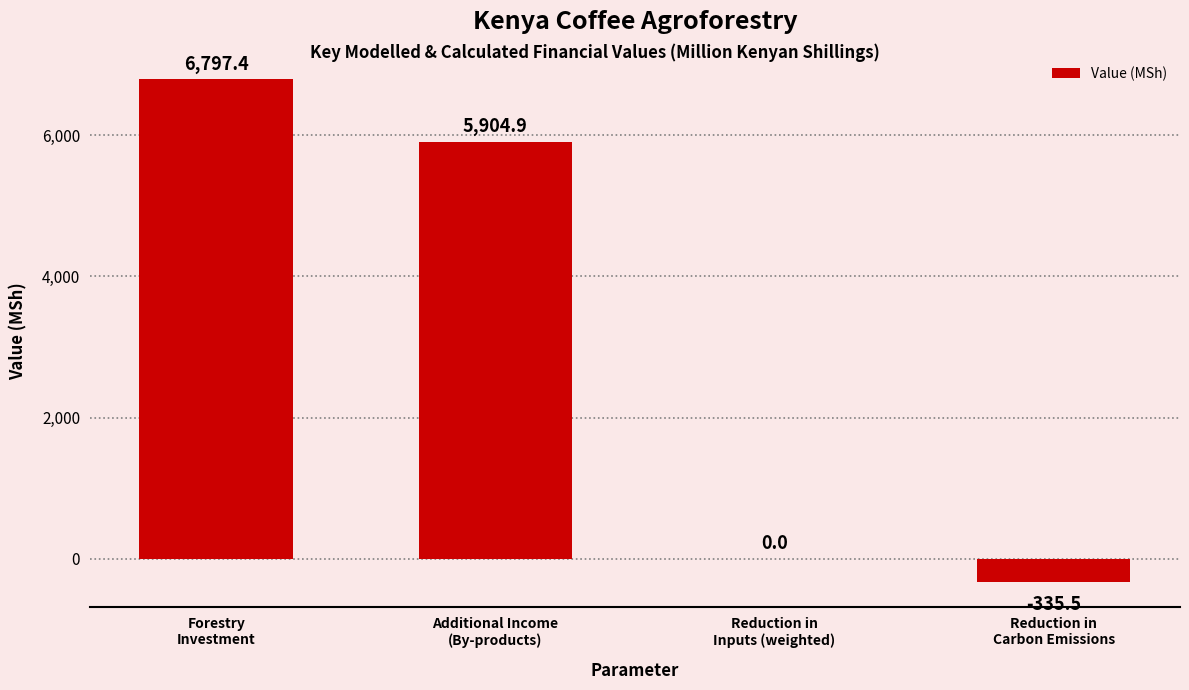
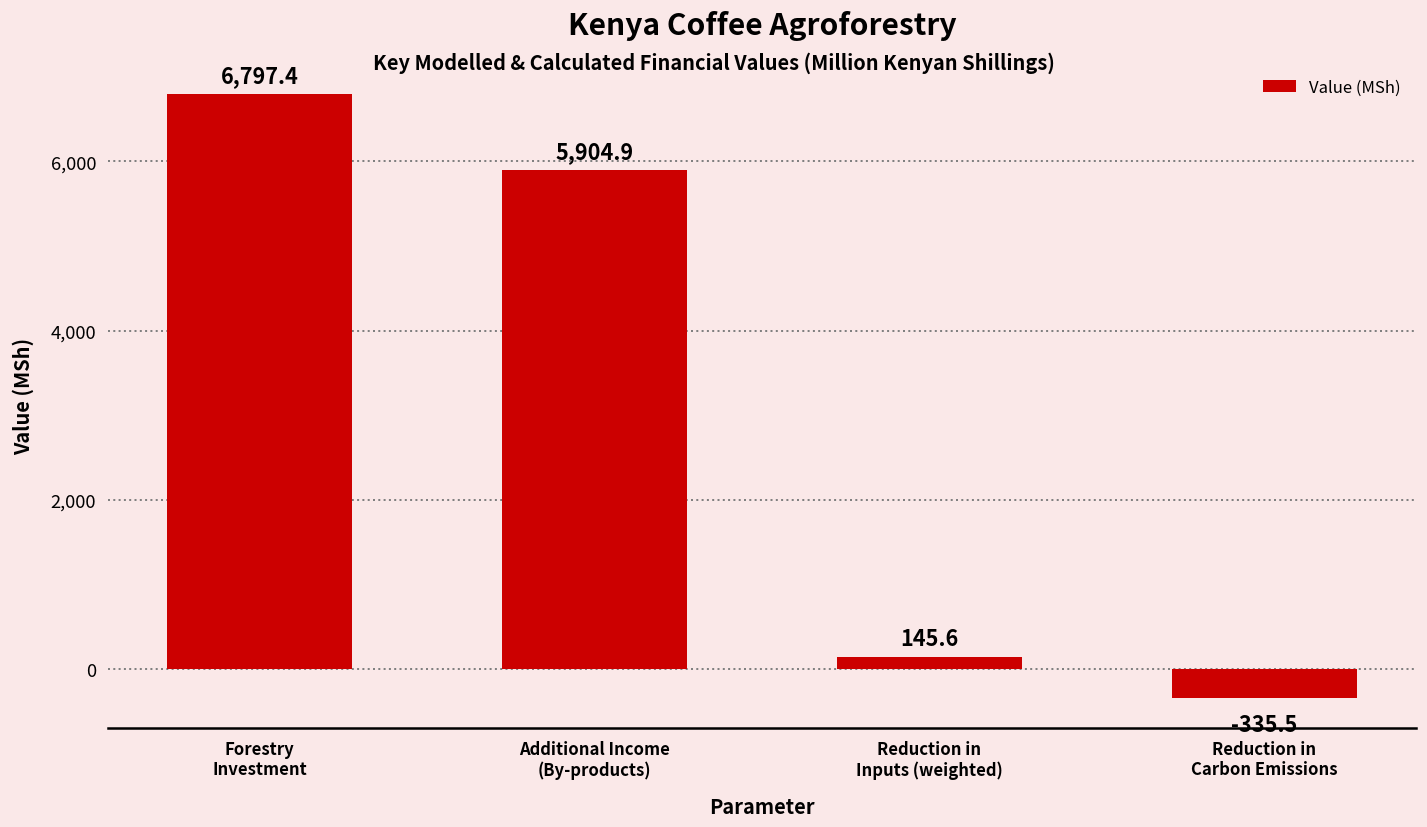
Reduction in Inputs (weighted): 0.0 -> 145.6
